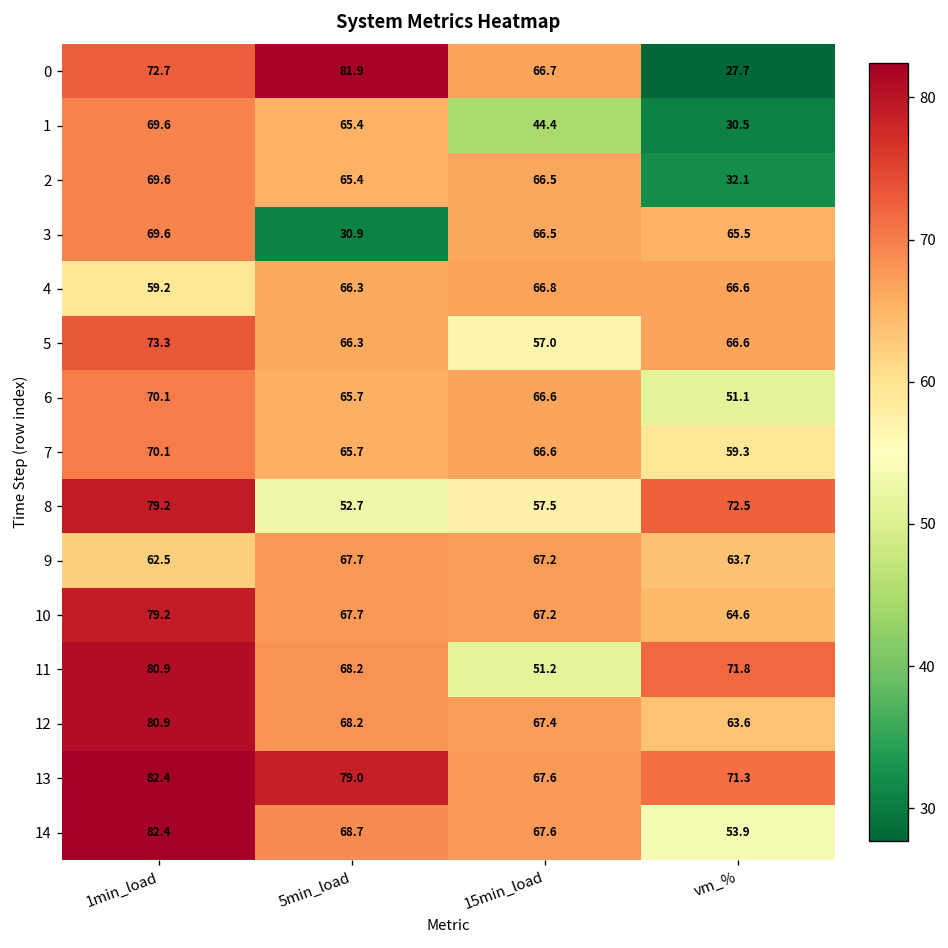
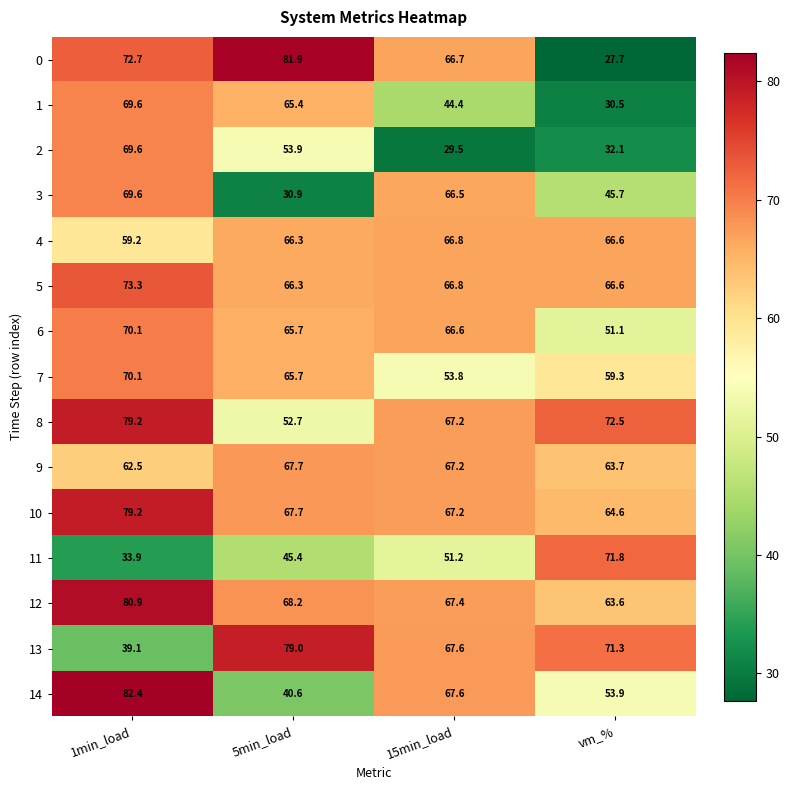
2, 5min_load: 65.4 -> 53.9
2, 15min_load: 66.5 -> 29.5
3, vm_%: 65.5 -> 45.7
5, 15min_load: 57.0 -> 66.8
7, 15min_load: 66.6 -> 53.8
8, 15min_load: 57.5 -> 67.2
11, 1min_load: 80.9 -> 33.9
11, 5min_load: 68.2 -> 45.4
13, 1min_load: 82.4 -> 39.1
14, 5min_load: 68.7 -> 40.6
